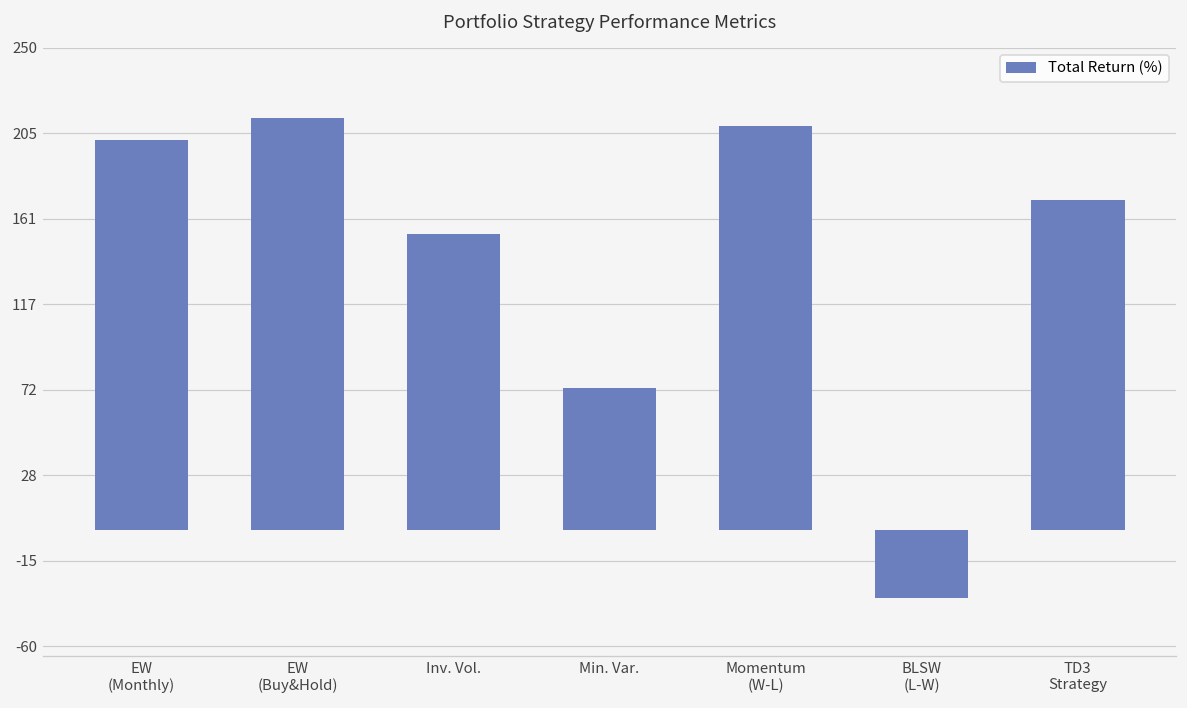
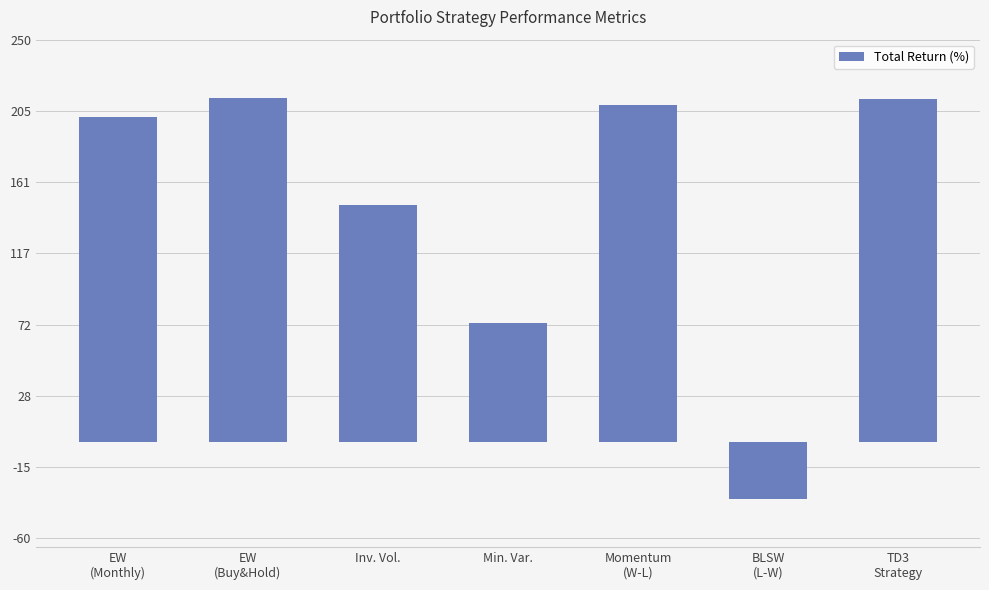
Inv. Vol.: 153 -> 147
TD3 Strategy: 171 -> 213
